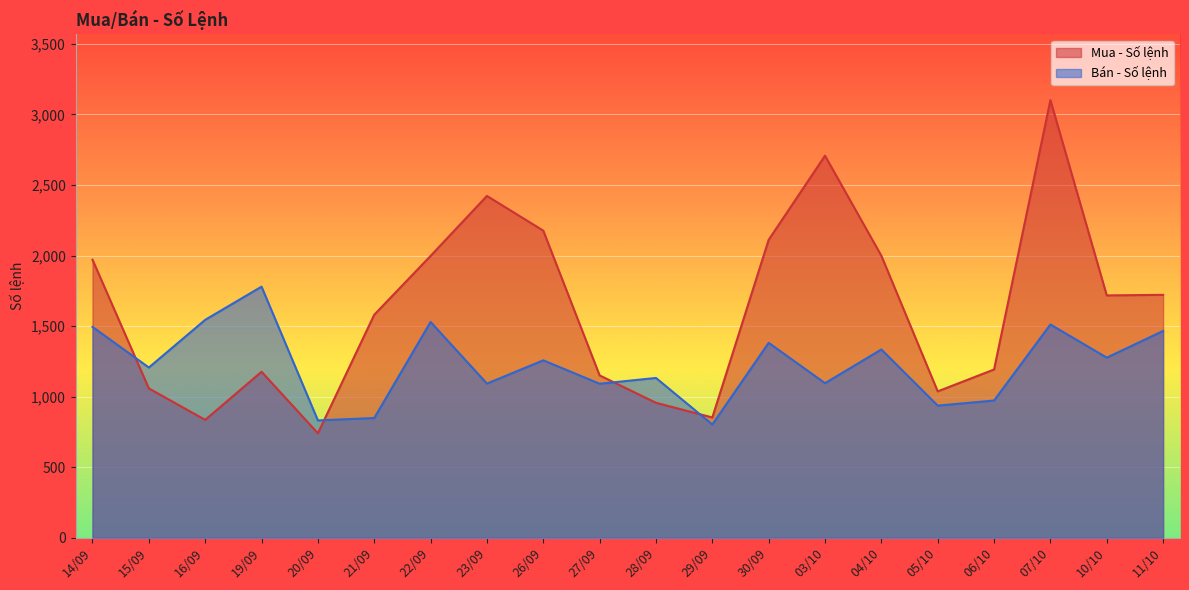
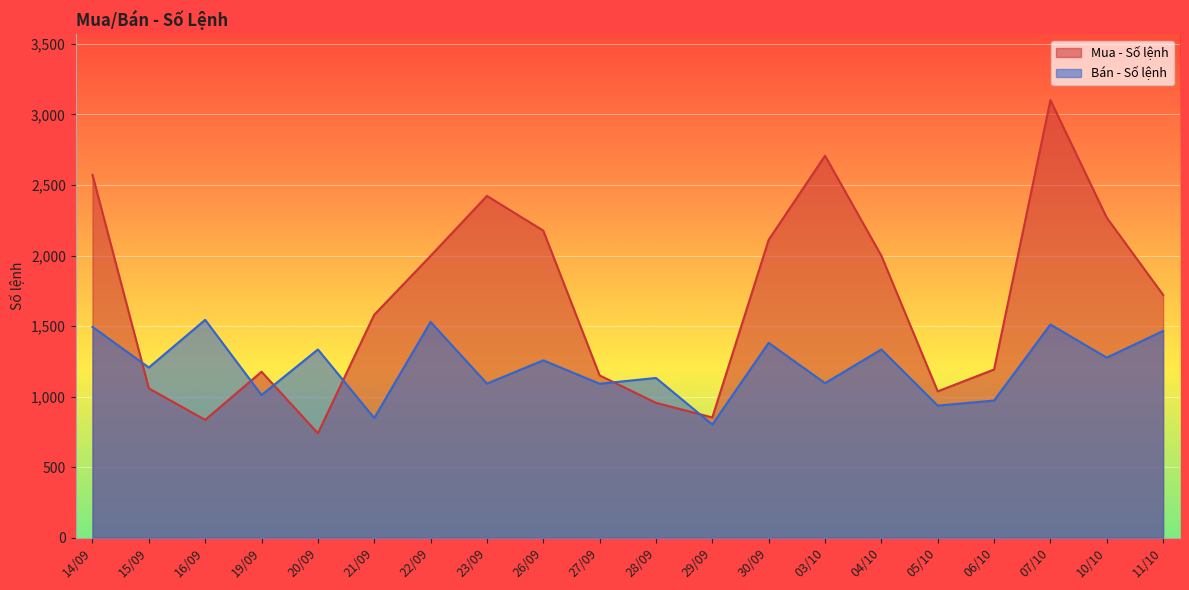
Mua - Số lệnh, 14/09: 1,970 -> 2,570
Bán - Số lệnh, 19/09: 1,780 -> 1,010
Bán - Số lệnh, 20/09: 830 -> 1,340
Mua - Số lệnh, 10/10: 1,720 -> 2,270
